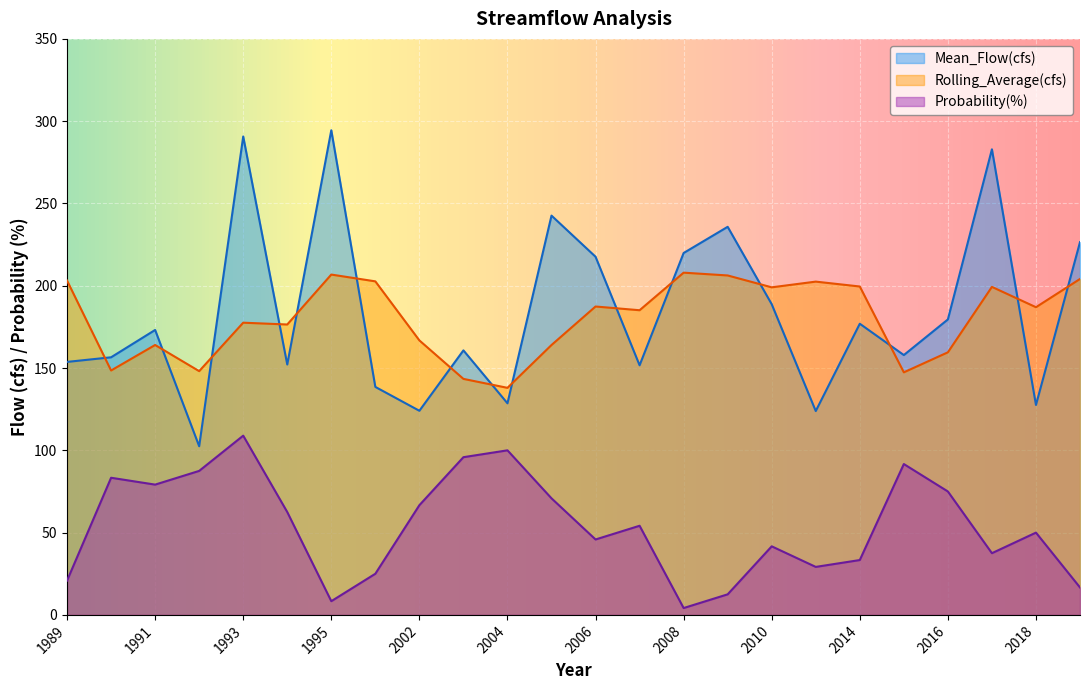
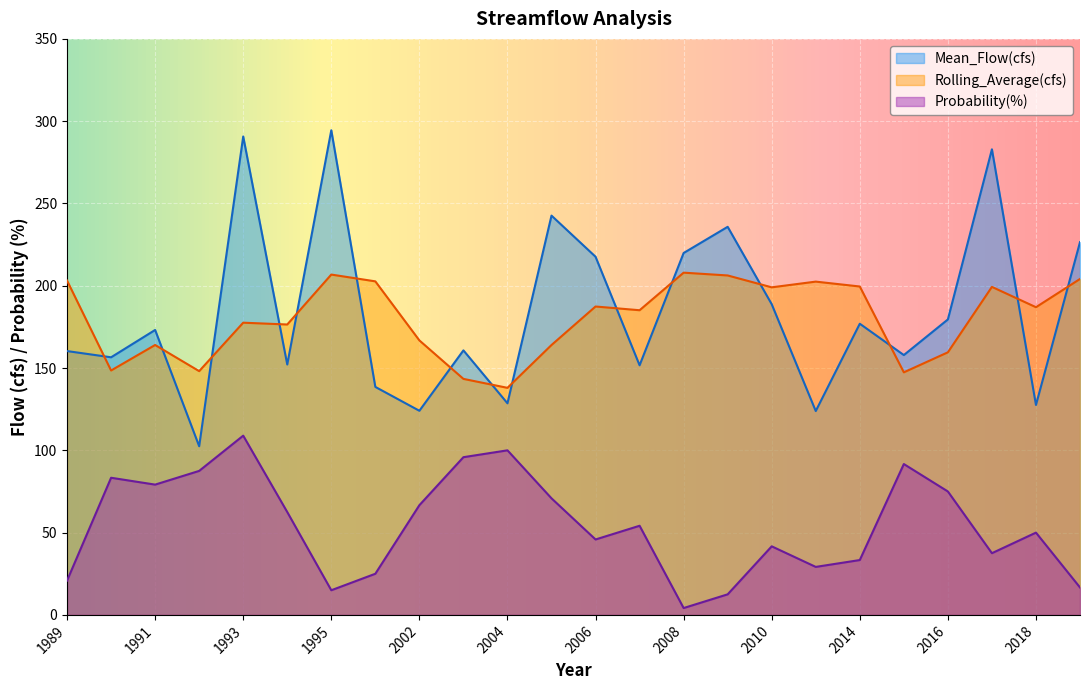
Mean_Flow(cfs), 1989: 154 -> 160
Probability(%), 1995: 8 -> 15
